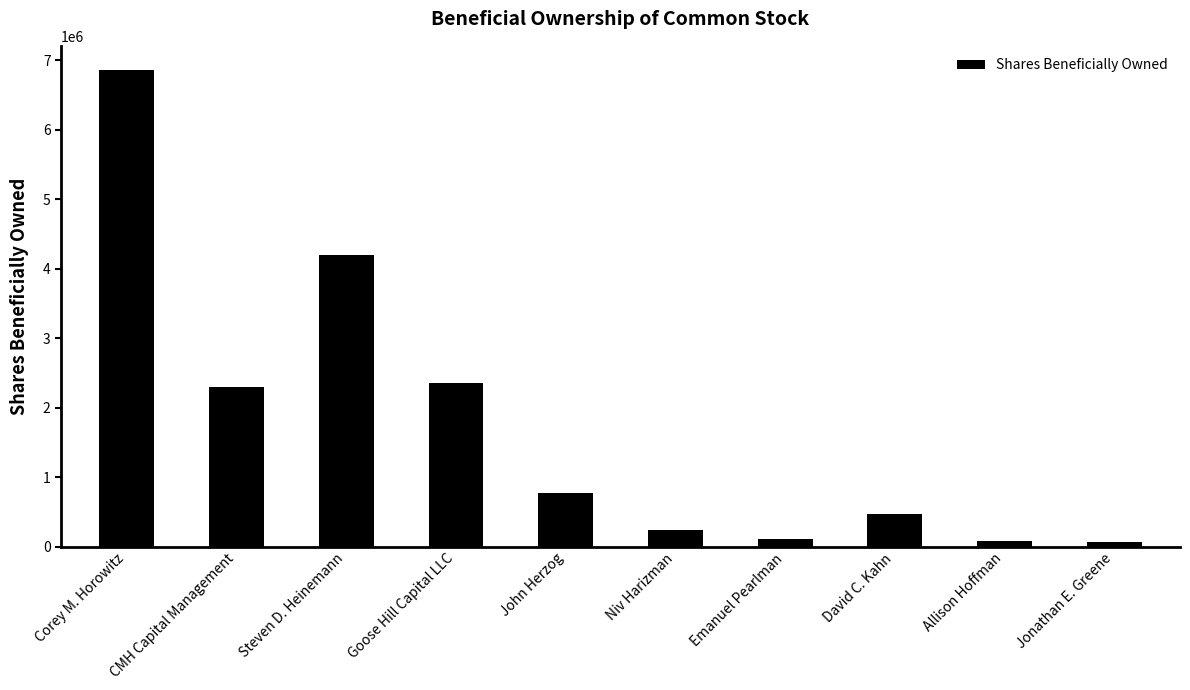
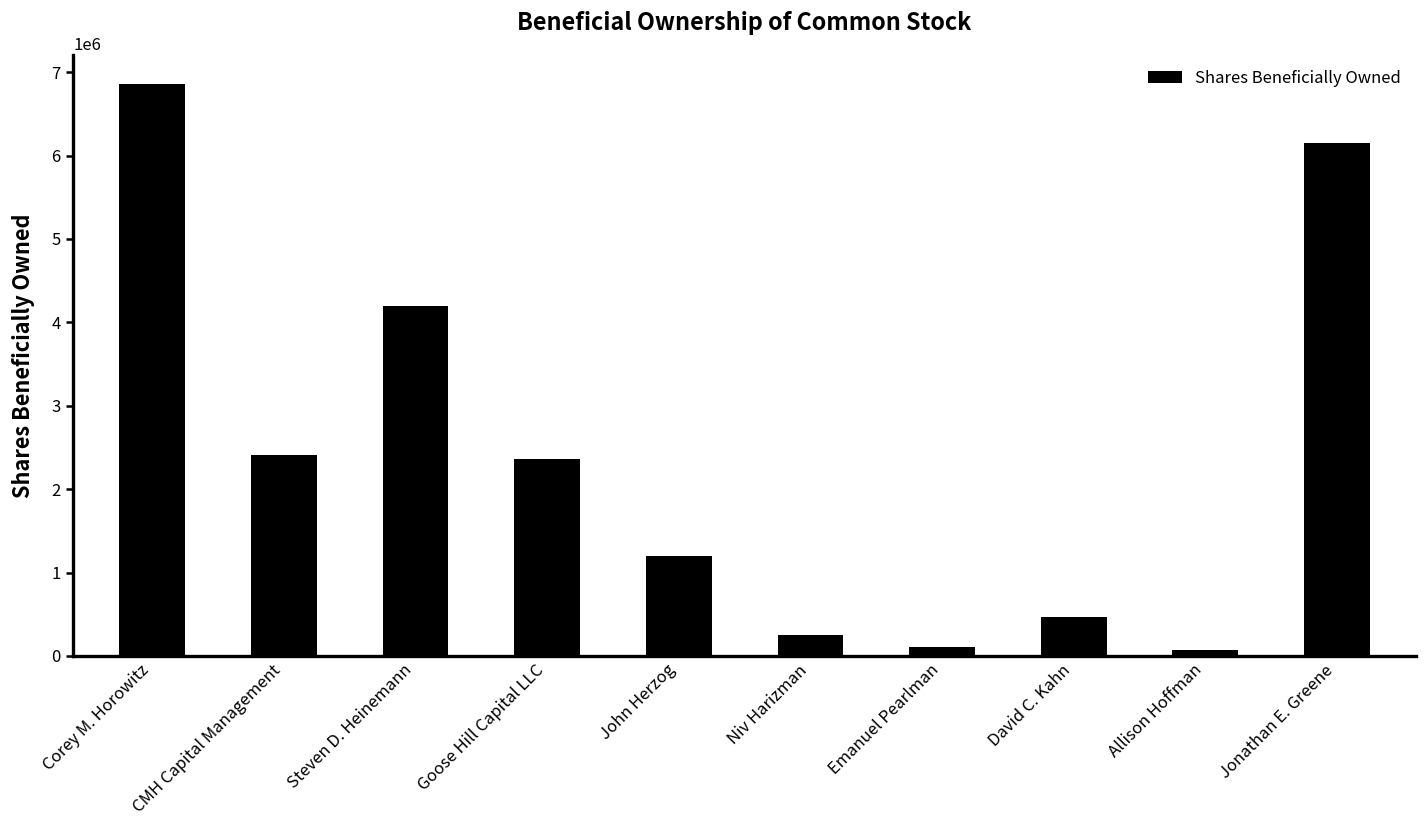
CMH Capital Management: 2300000 -> 2400000
John Herzog: 800000 -> 1200000
Jonathan E. Greene: 100000 -> 6200000
